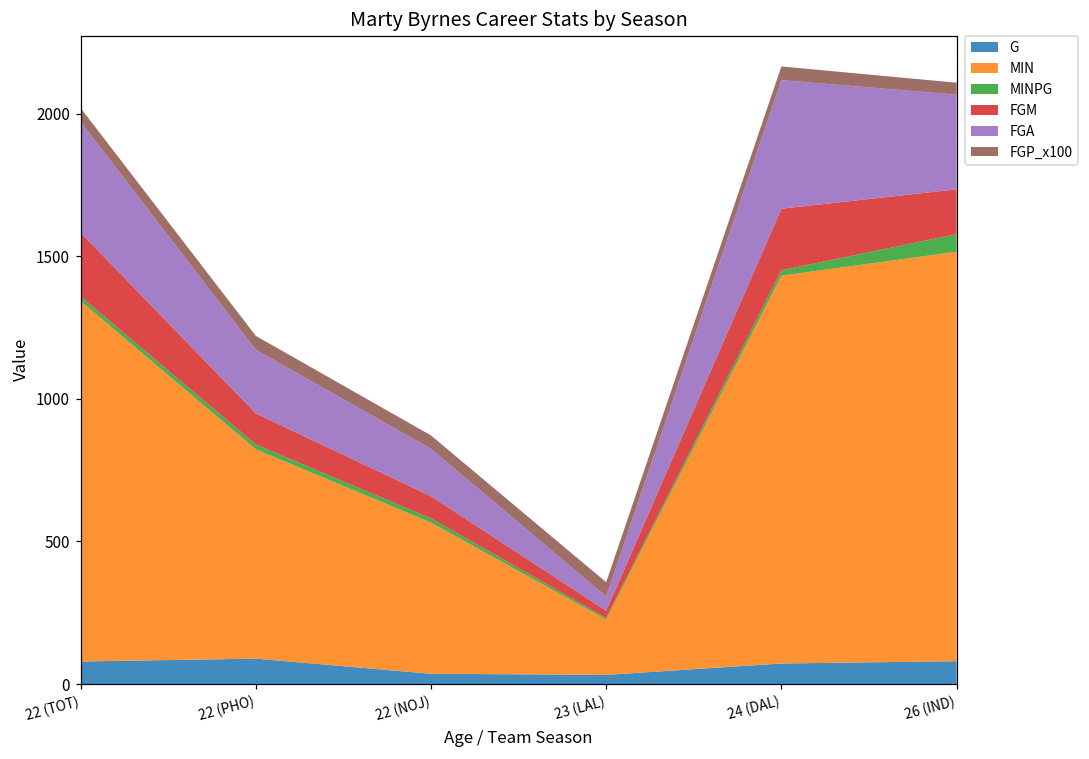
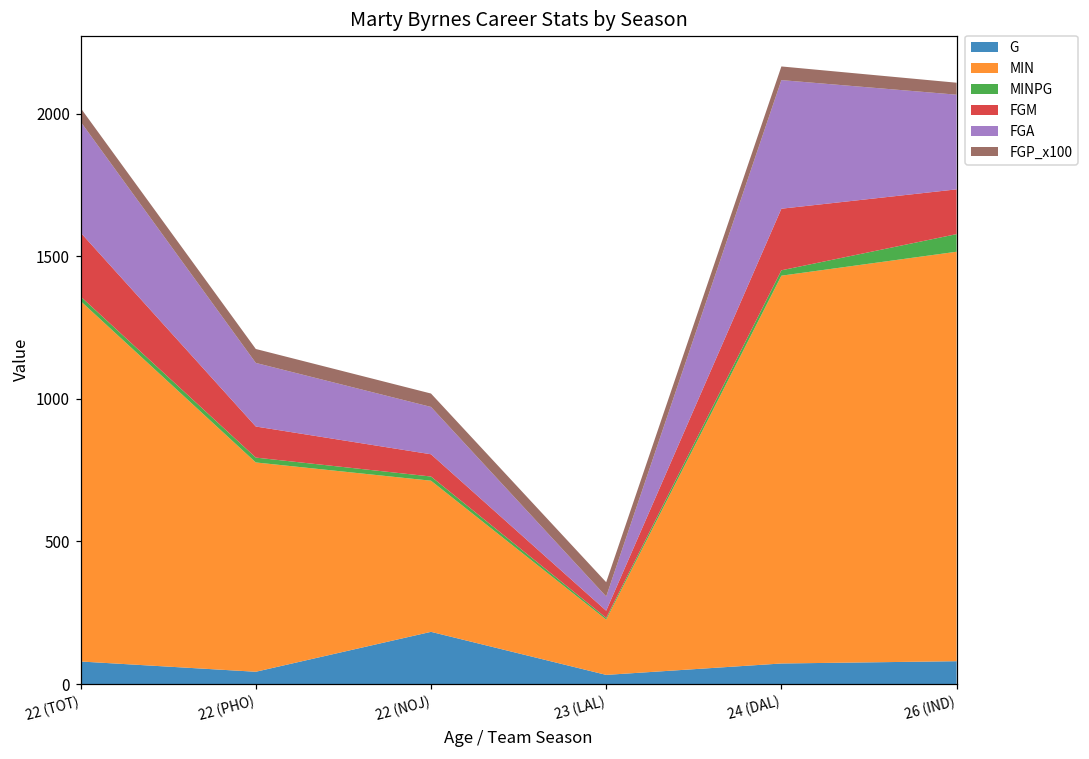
G, 22 (PHO): 90 -> 40
G, 22 (NOJ): 40 -> 180
